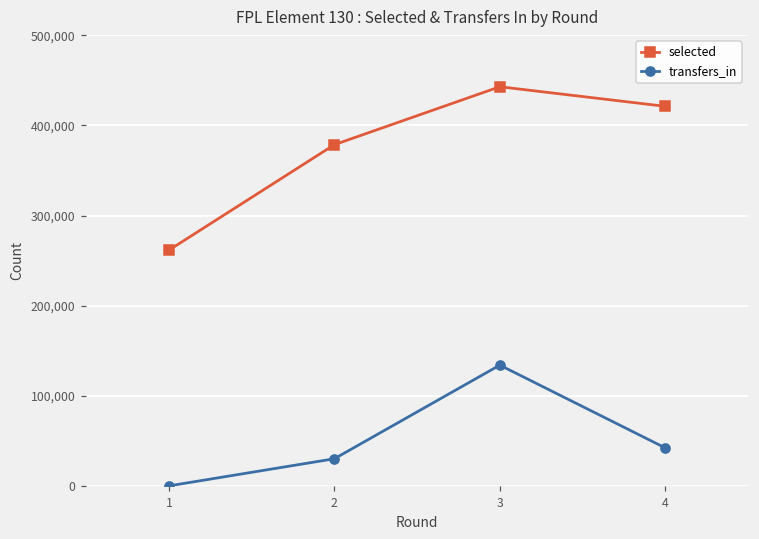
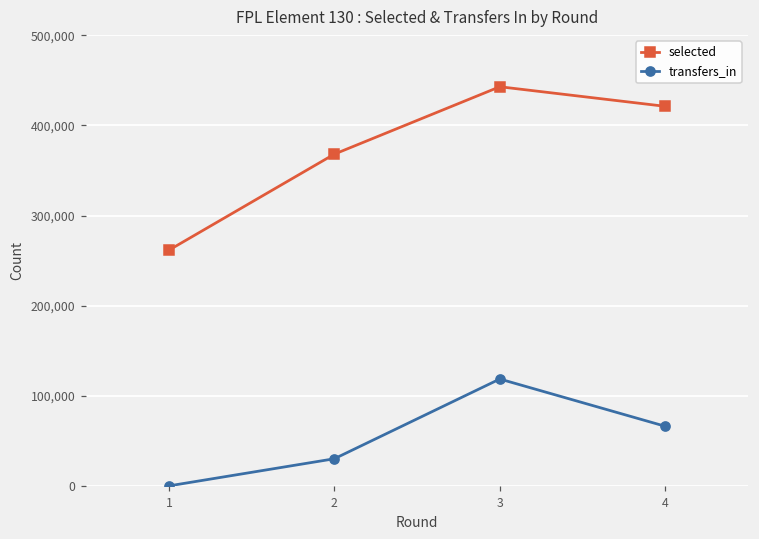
selected, 2: 380,000 -> 370,000
transfers_in, 3: 130,000 -> 120,000
transfers_in, 4: 40,000 -> 70,000
